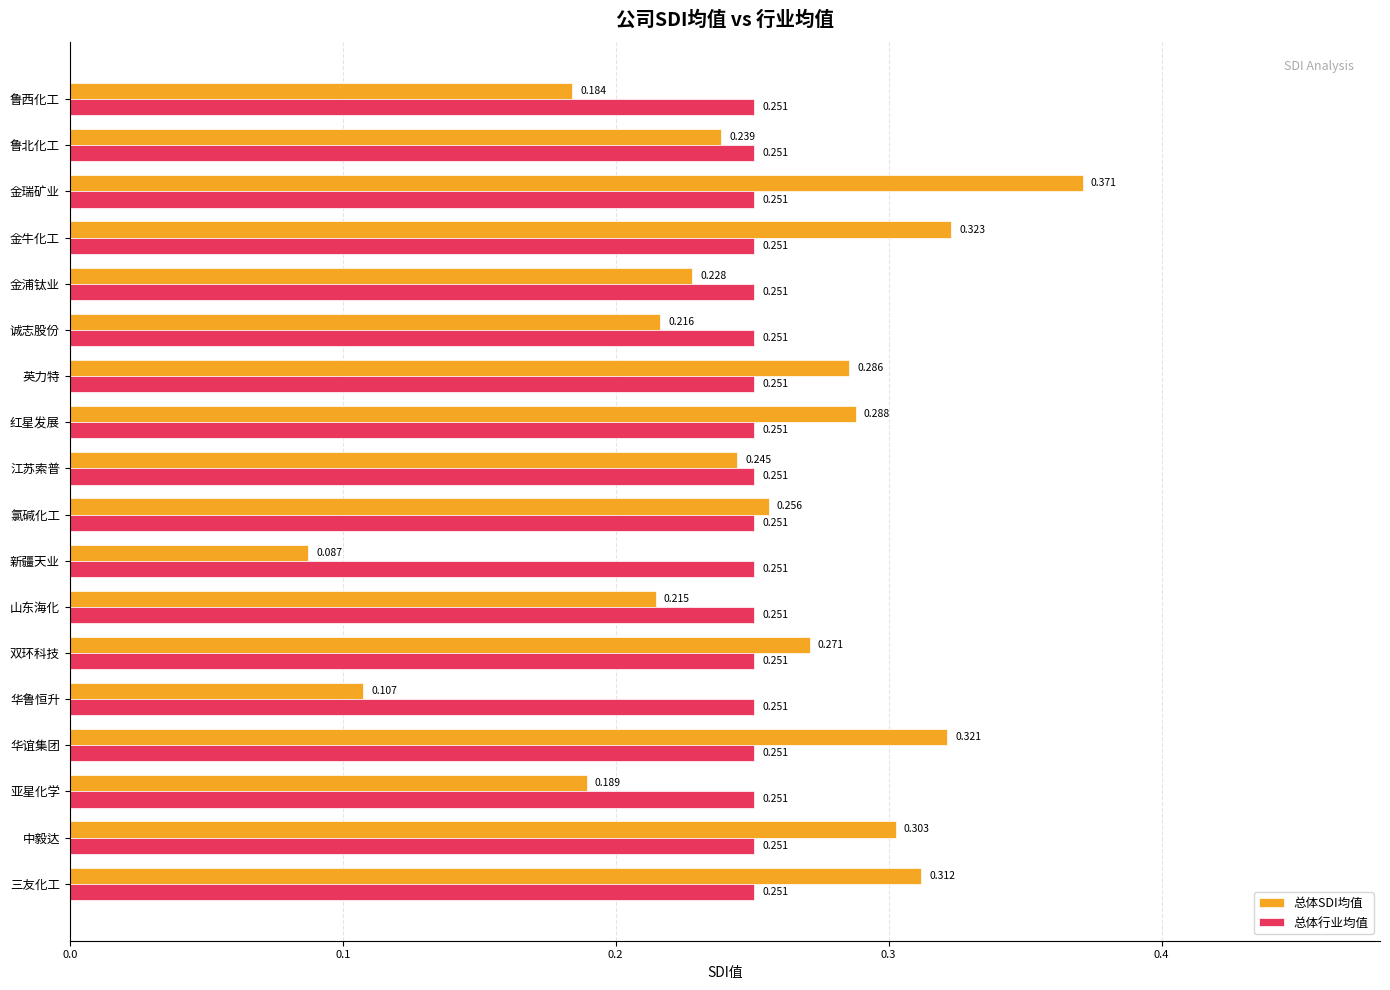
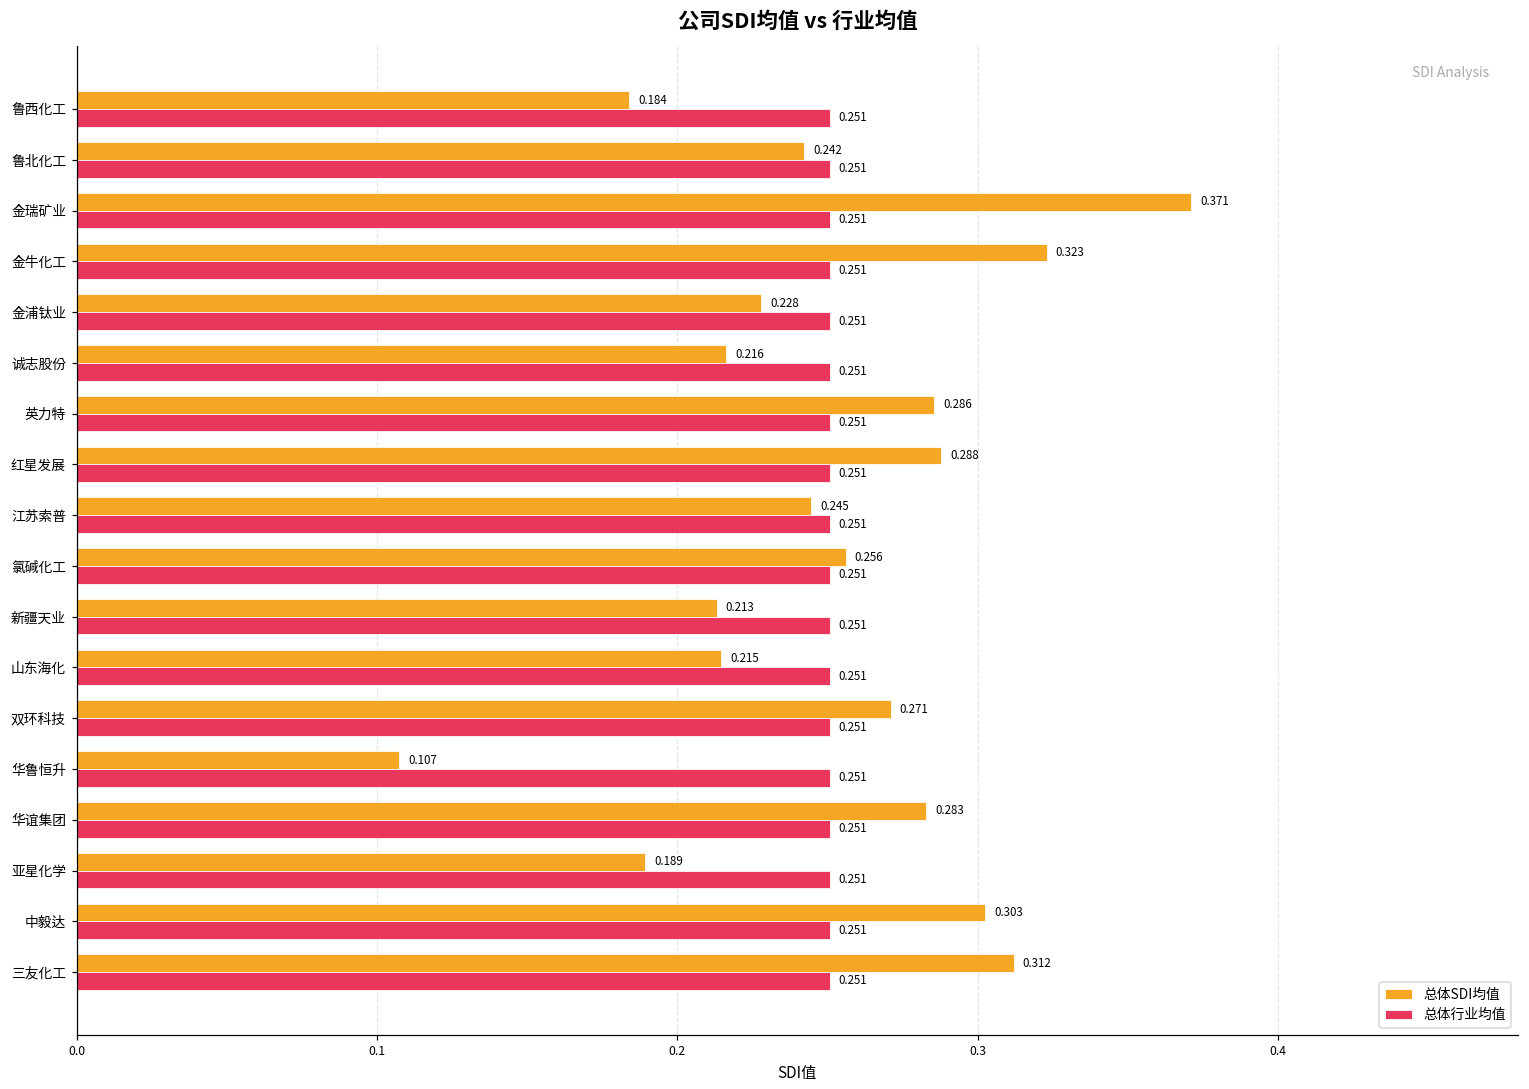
总体SDI均值, 鲁北化工: 0.239 -> 0.242
总体SDI均值, 新疆天业: 0.087 -> 0.213
总体SDI均值, 华谊集团: 0.321 -> 0.283
